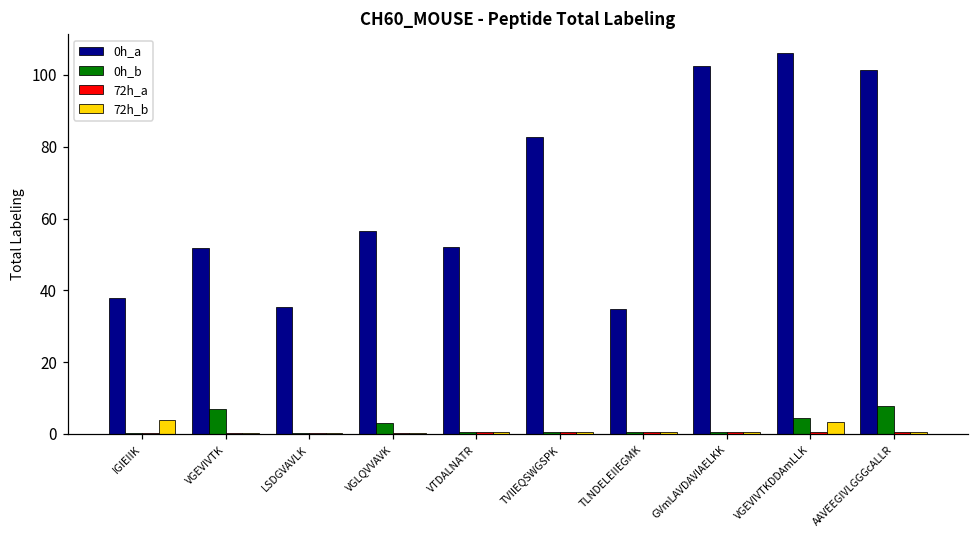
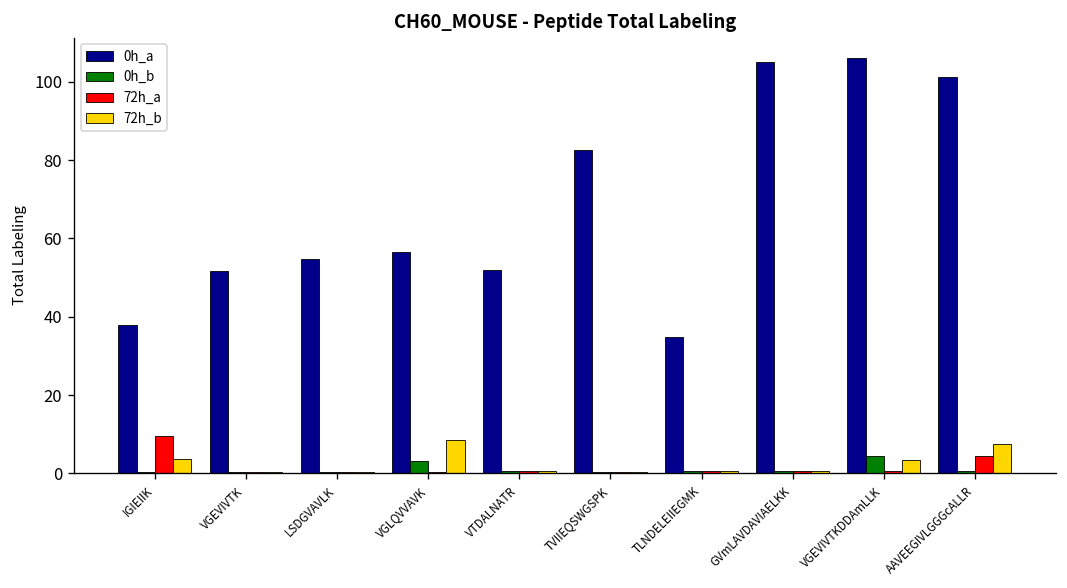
72h_a, IGIEIIK: 0 -> 9
0h_b, VGEVIVTK: 7 -> 0
0h_a, LSDGVAVLK: 35 -> 55
72h_b, VGLQVVAVK: 0 -> 9
0h_a, GVmLAVDAVIAELKK: 103 -> 105
0h_b, AAVEEGIVLGGGcALLR: 8 -> 0
72h_a, AAVEEGIVLGGGcALLR: 0 -> 4
72h_b, AAVEEGIVLGGGcALLR: 1 -> 8
